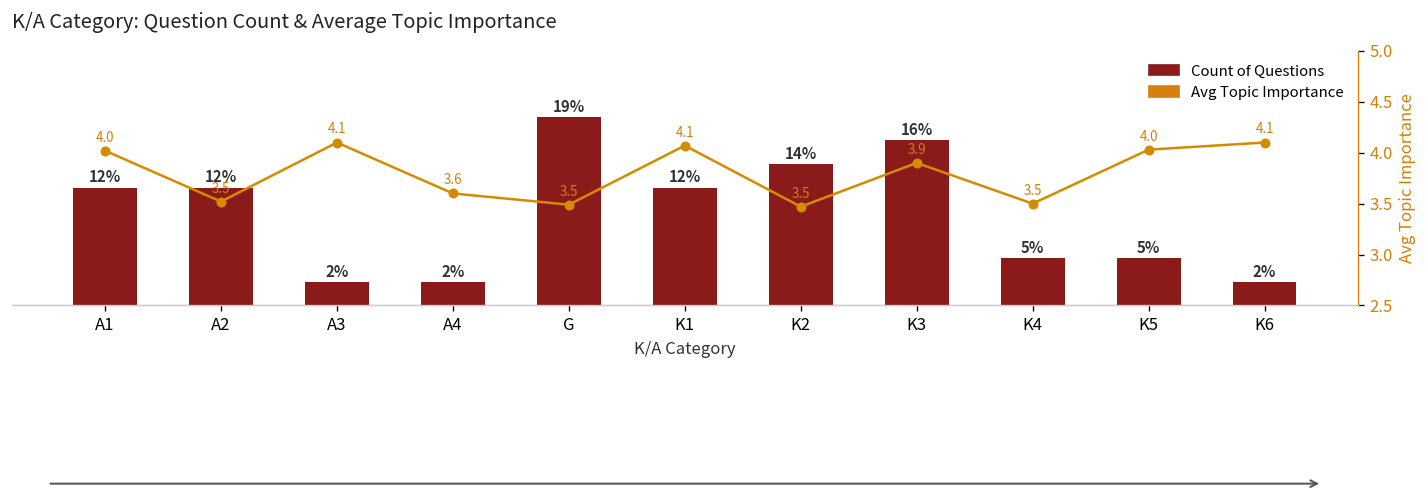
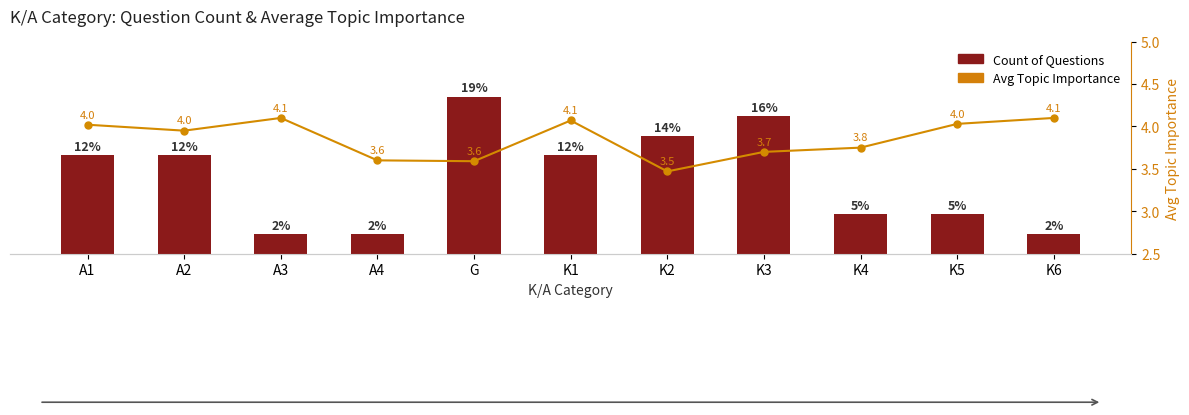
Avg Topic Importance, A2: 3.5 -> 4.0
Avg Topic Importance, G: 3.5 -> 3.6
Avg Topic Importance, K3: 3.9 -> 3.7
Avg Topic Importance, K4: 3.5 -> 3.8
